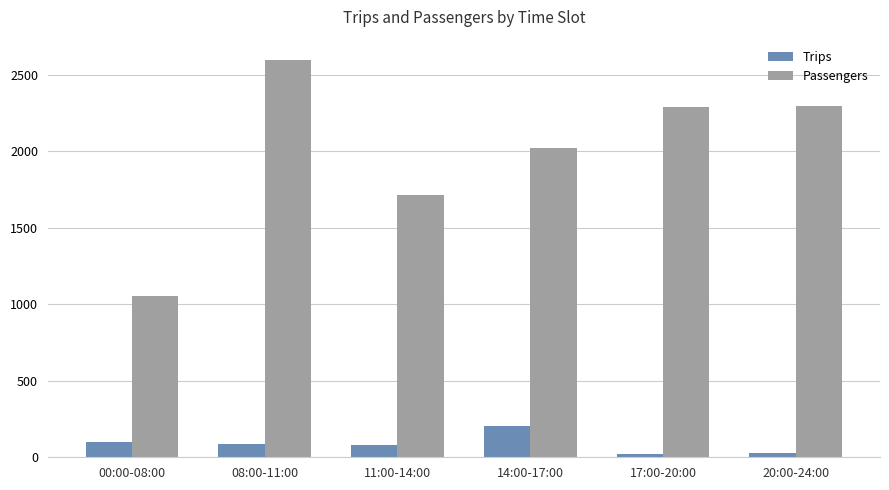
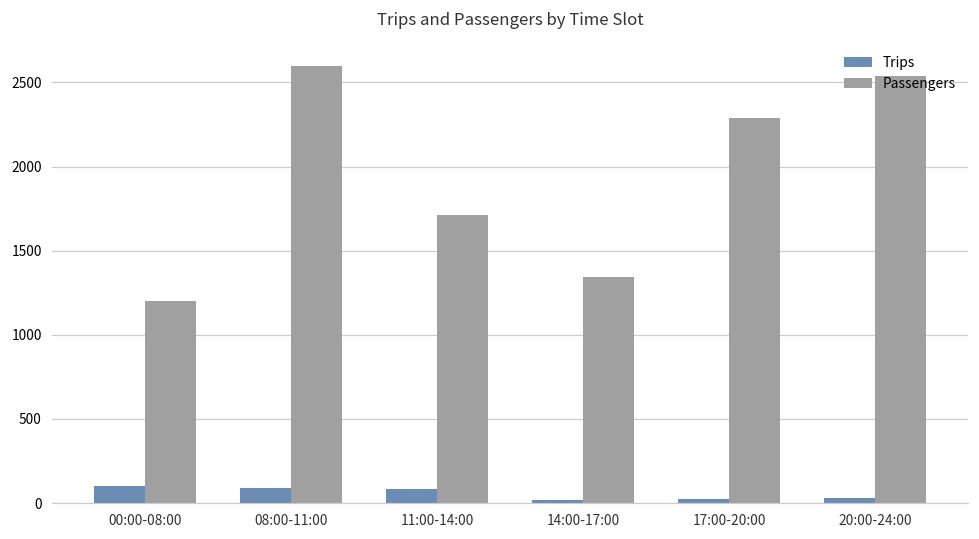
Passengers, 00:00-08:00: 1060 -> 1200
Trips, 14:00-17:00: 210 -> 20
Passengers, 14:00-17:00: 2020 -> 1340
Passengers, 20:00-24:00: 2300 -> 2540
